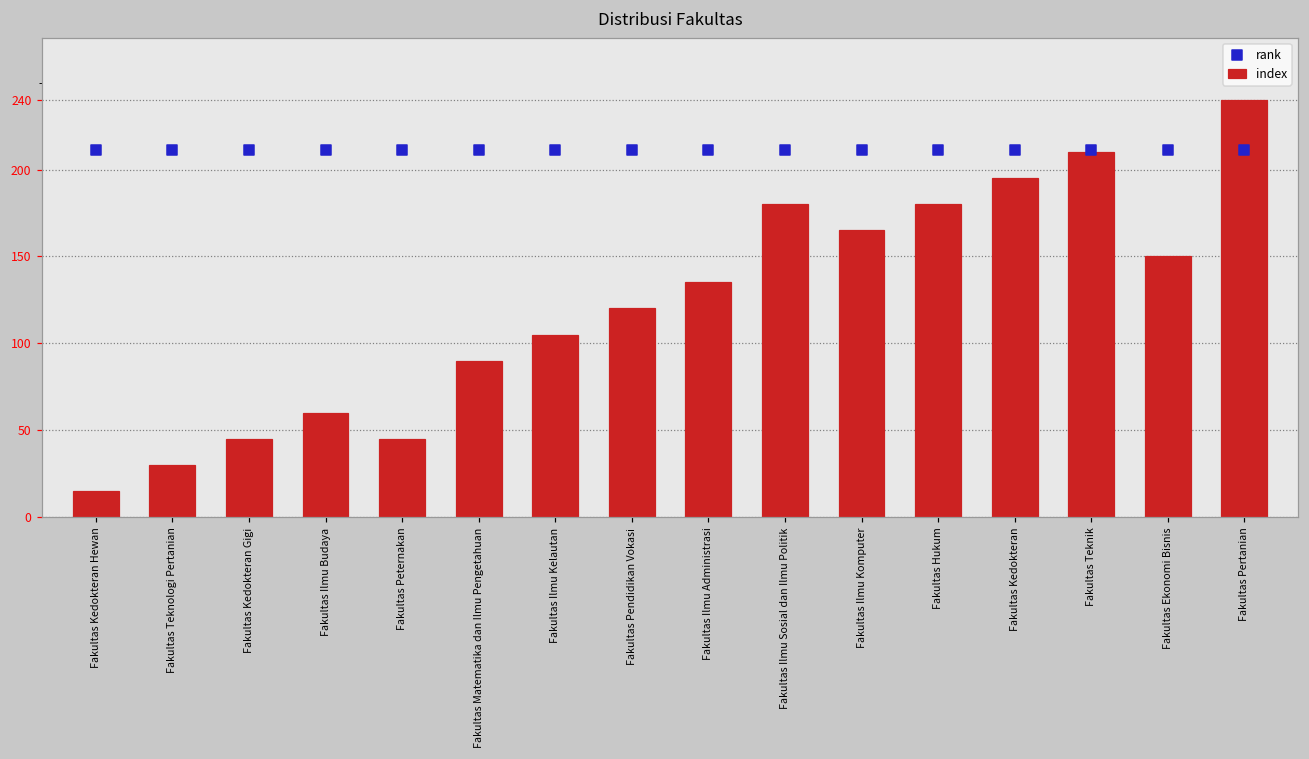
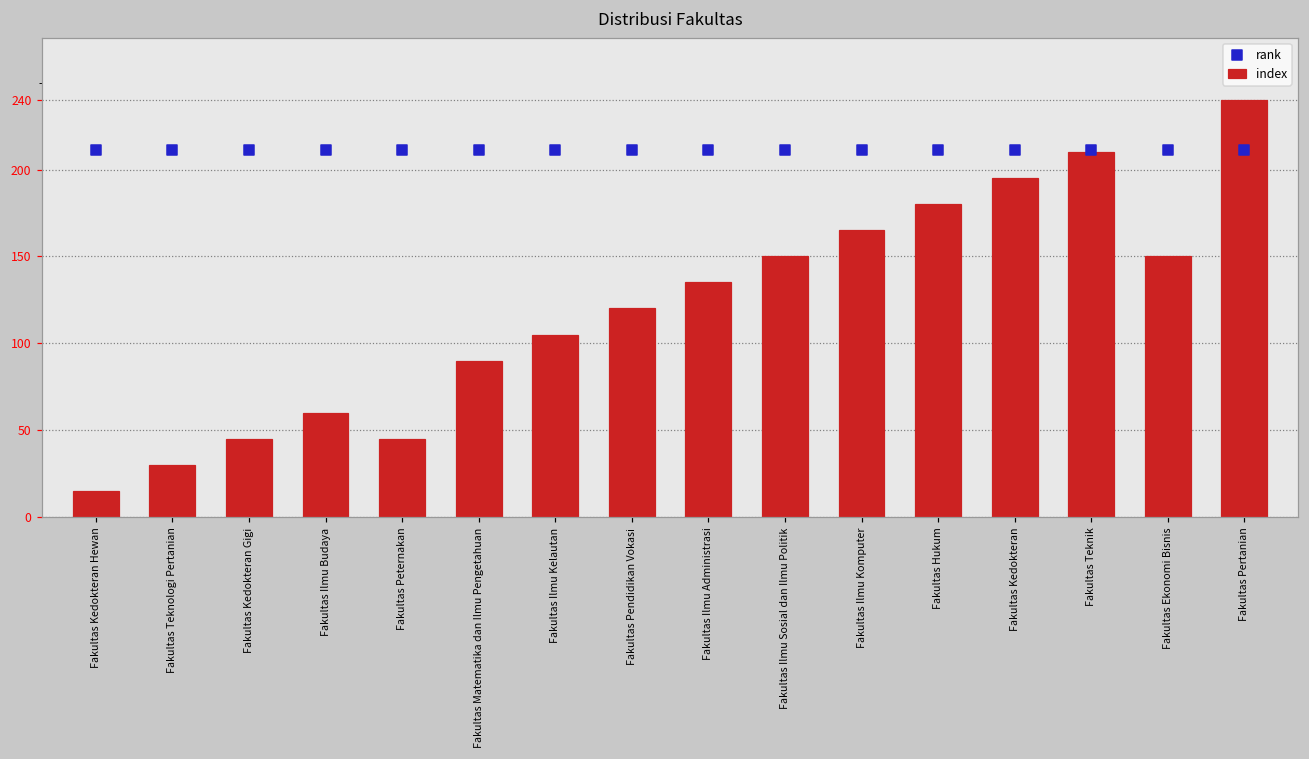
index, Fakultas Ilmu Sosial dan Ilmu Politik: 180 -> 150
